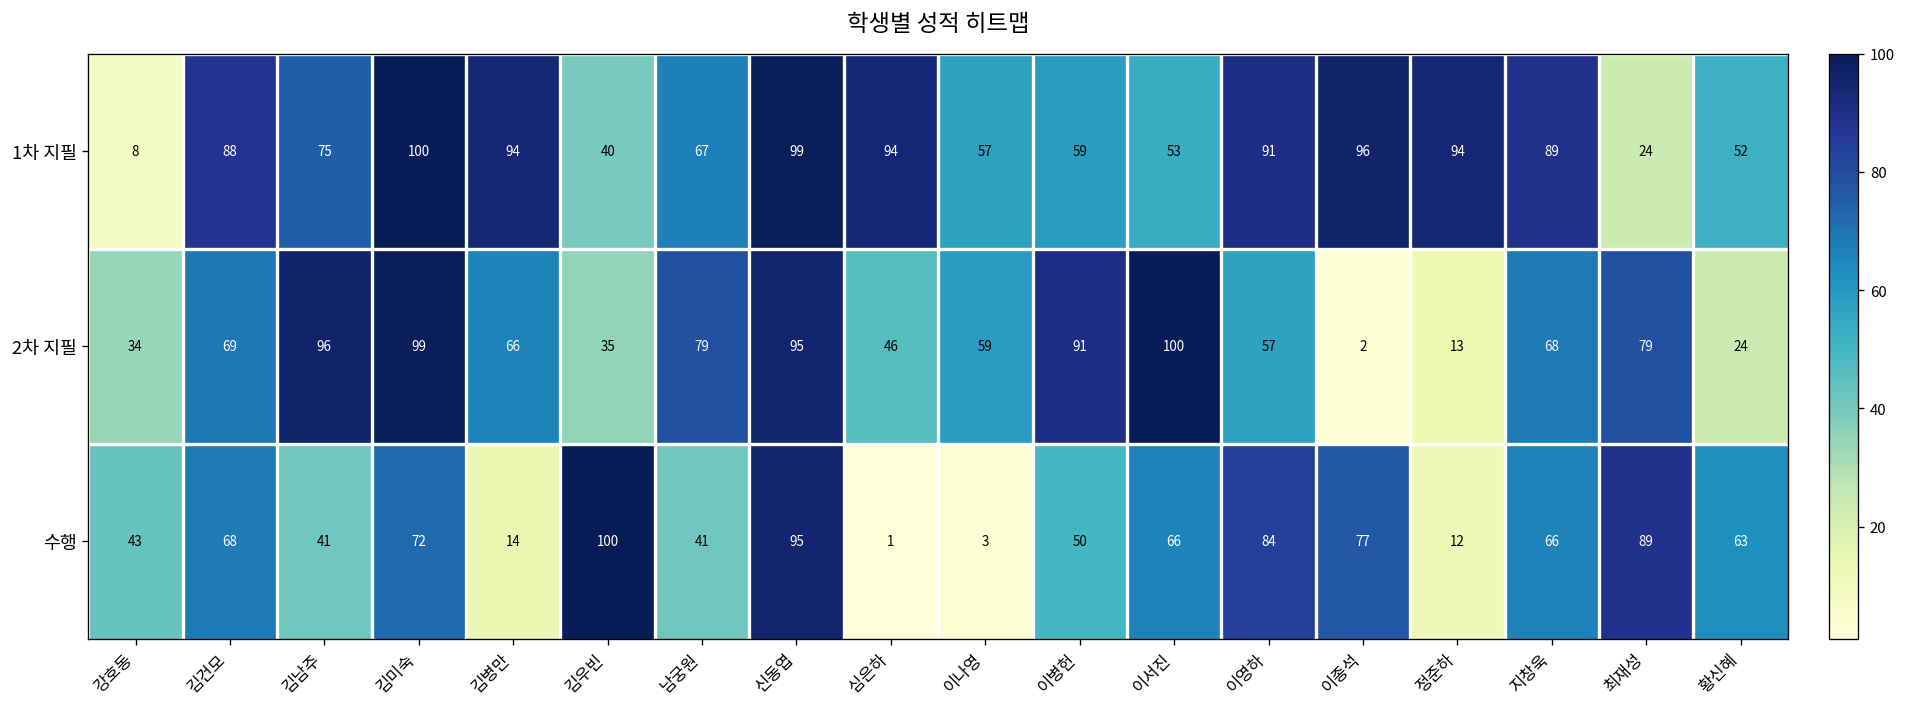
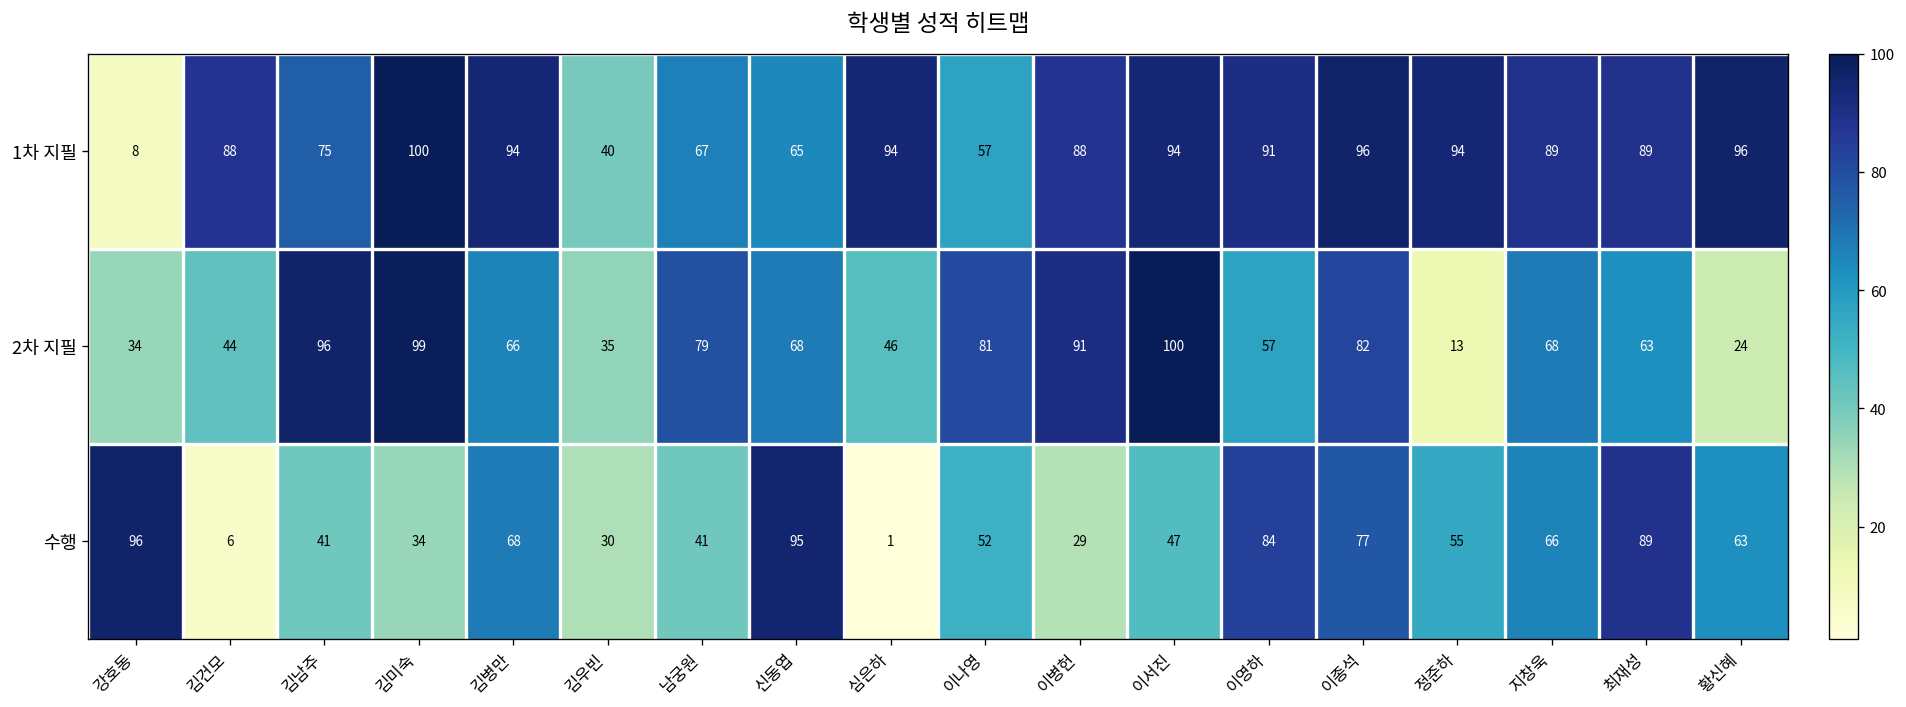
1차 지필, 신동엽: 99 -> 65
1차 지필, 이병헌: 59 -> 88
1차 지필, 이서진: 53 -> 94
1차 지필, 최재성: 24 -> 89
1차 지필, 황신혜: 52 -> 96
2차 지필, 김건모: 69 -> 44
2차 지필, 신동엽: 95 -> 68
2차 지필, 이나영: 59 -> 81
2차 지필, 이종석: 2 -> 82
2차 지필, 최재성: 79 -> 63
수행, 강호동: 43 -> 96
수행, 김건모: 68 -> 6
수행, 김미숙: 72 -> 34
수행, 김병만: 14 -> 68
수행, 김우빈: 100 -> 30
수행, 이나영: 3 -> 52
수행, 이병헌: 50 -> 29
수행, 이서진: 66 -> 47
수행, 정준하: 12 -> 55
